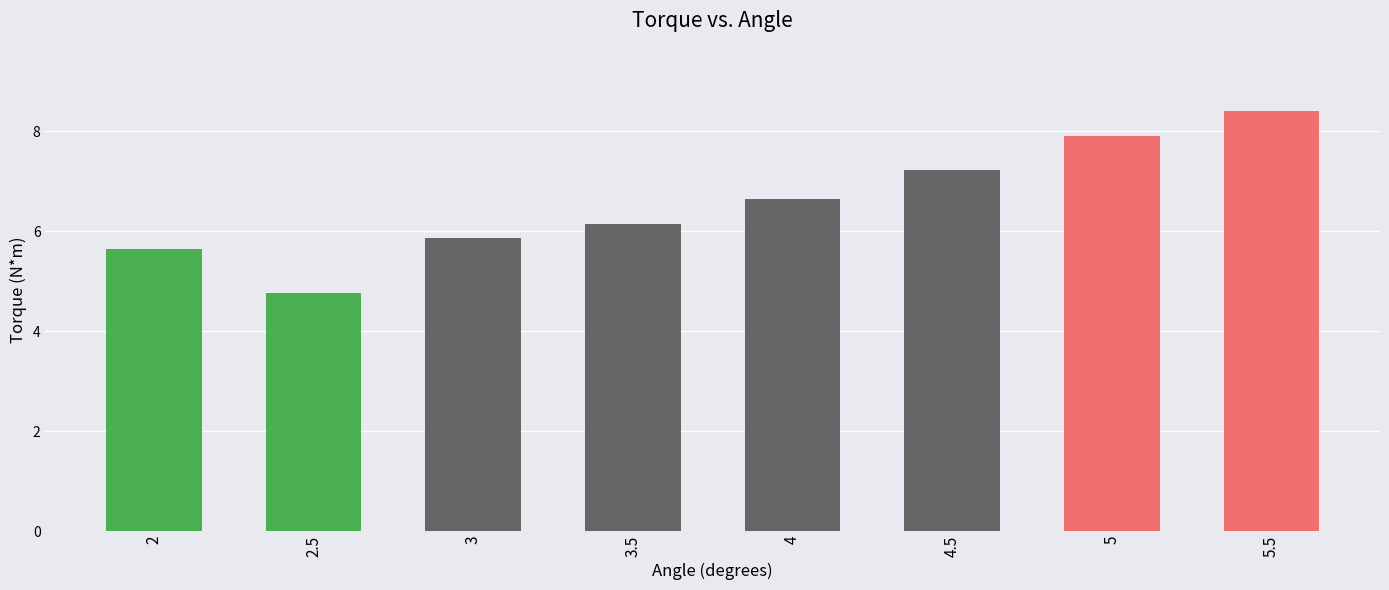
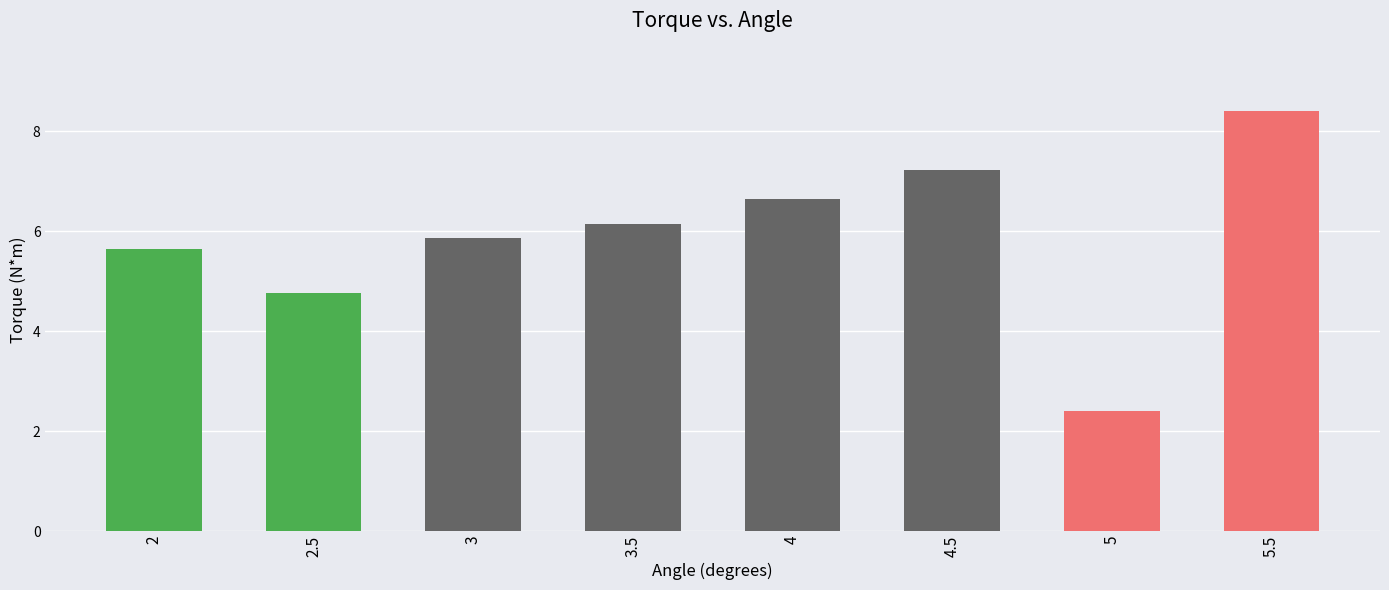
5: 7.9 -> 2.4
